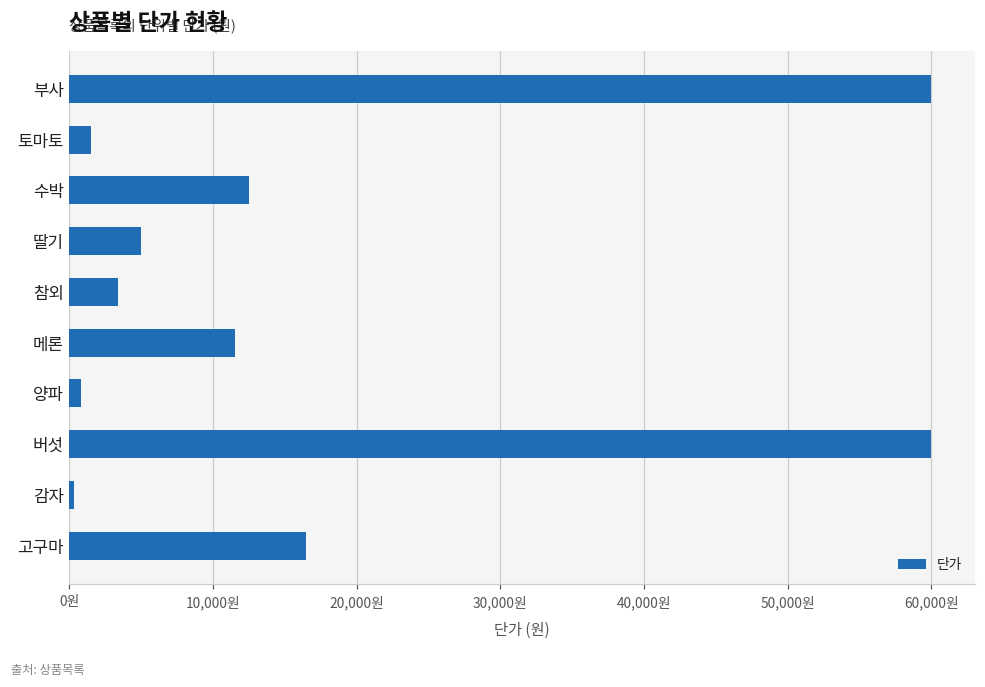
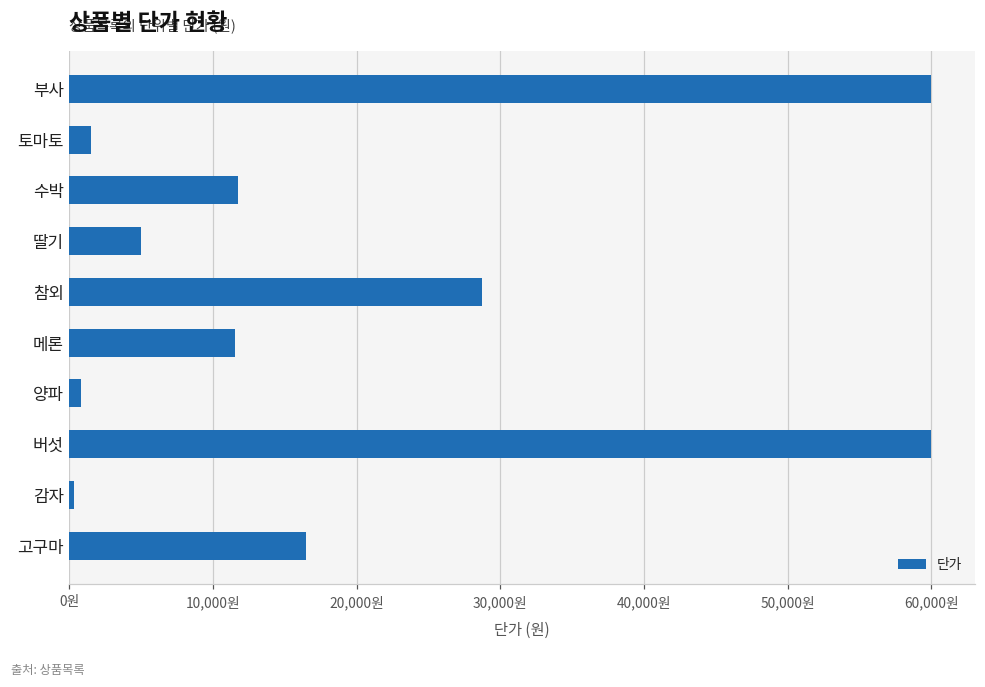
수박: 12,500원 -> 11,700원
참외: 3,400원 -> 28,700원
